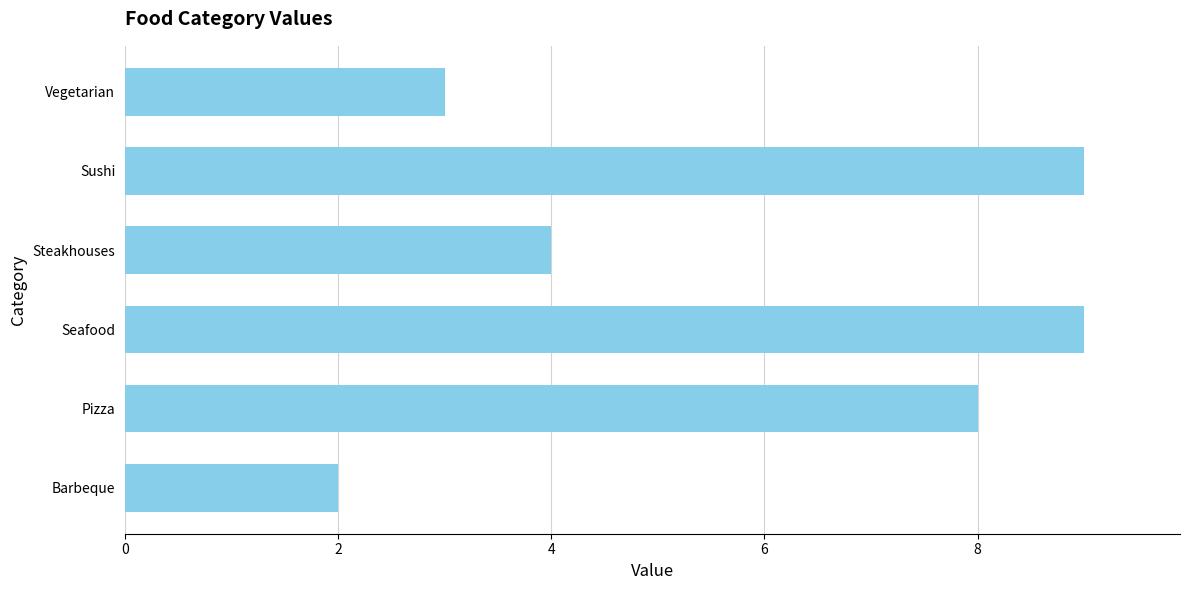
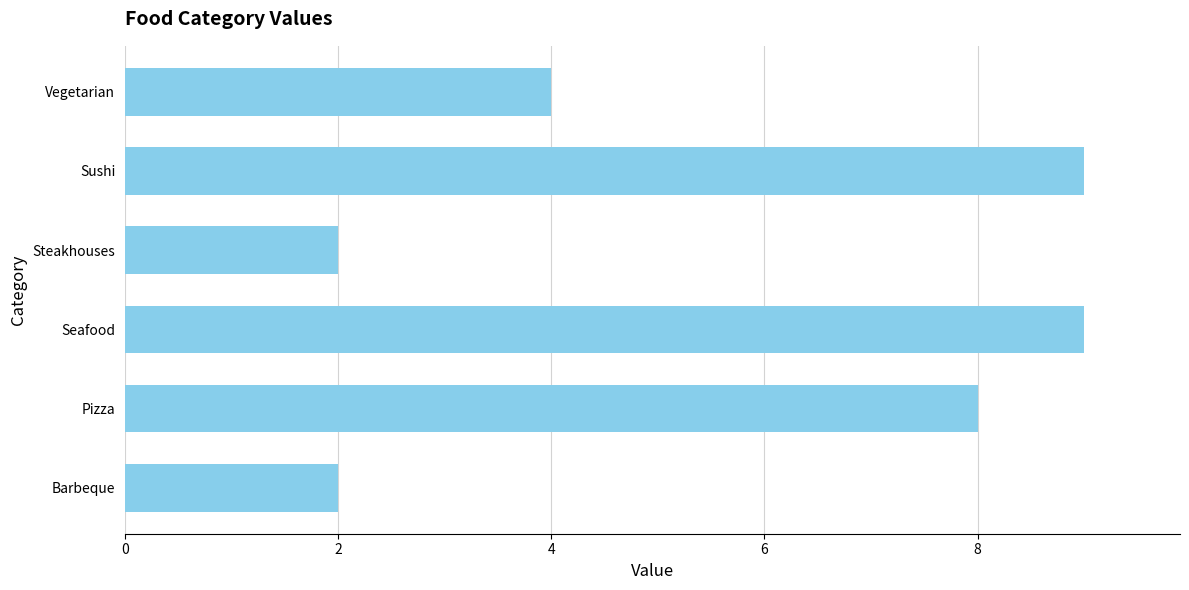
Vegetarian: 3 -> 4
Steakhouses: 4 -> 2
